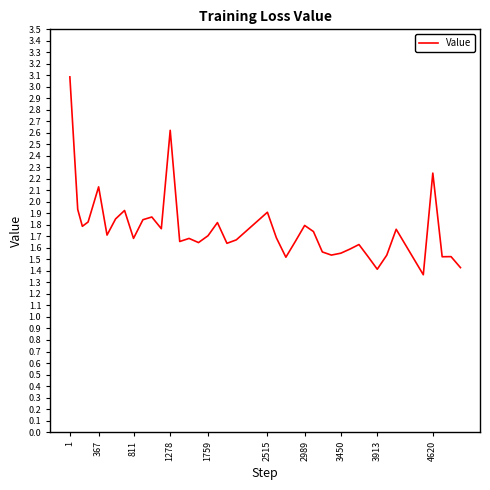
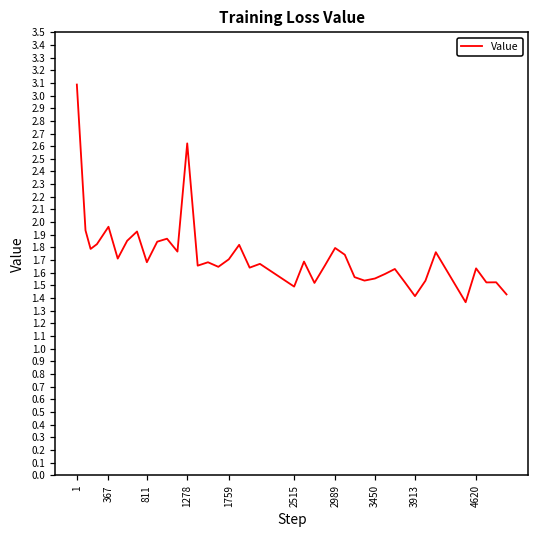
367: 2.13 -> 1.96
2515: 1.91 -> 1.49
4620: 2.25 -> 1.63
